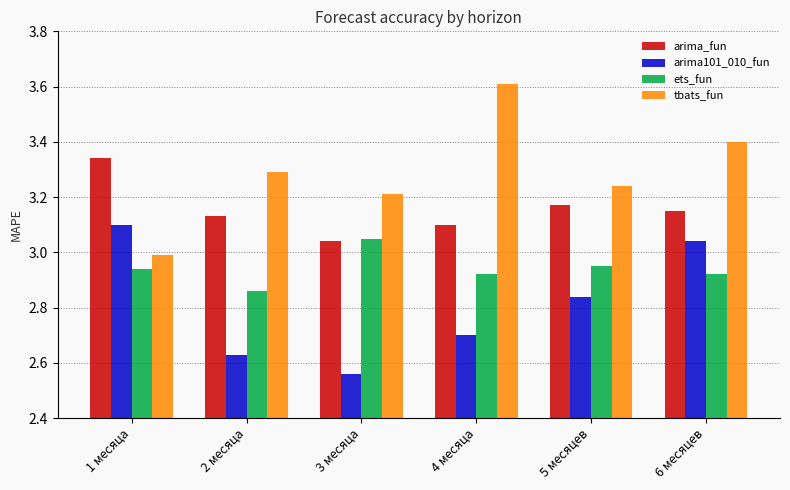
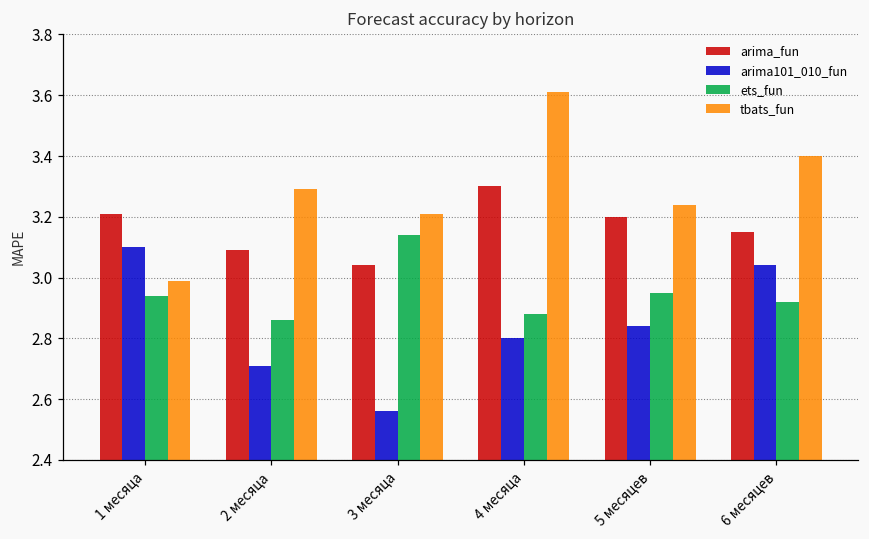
arima_fun, 1 месяца: 3.34 -> 3.21
arima_fun, 2 месяца: 3.13 -> 3.09
arima101_010_fun, 2 месяца: 2.63 -> 2.71
ets_fun, 3 месяца: 3.05 -> 3.14
arima_fun, 4 месяца: 3.1 -> 3.3
arima101_010_fun, 4 месяца: 2.7 -> 2.8
ets_fun, 4 месяца: 2.92 -> 2.88
arima_fun, 5 месяцев: 3.17 -> 3.20
